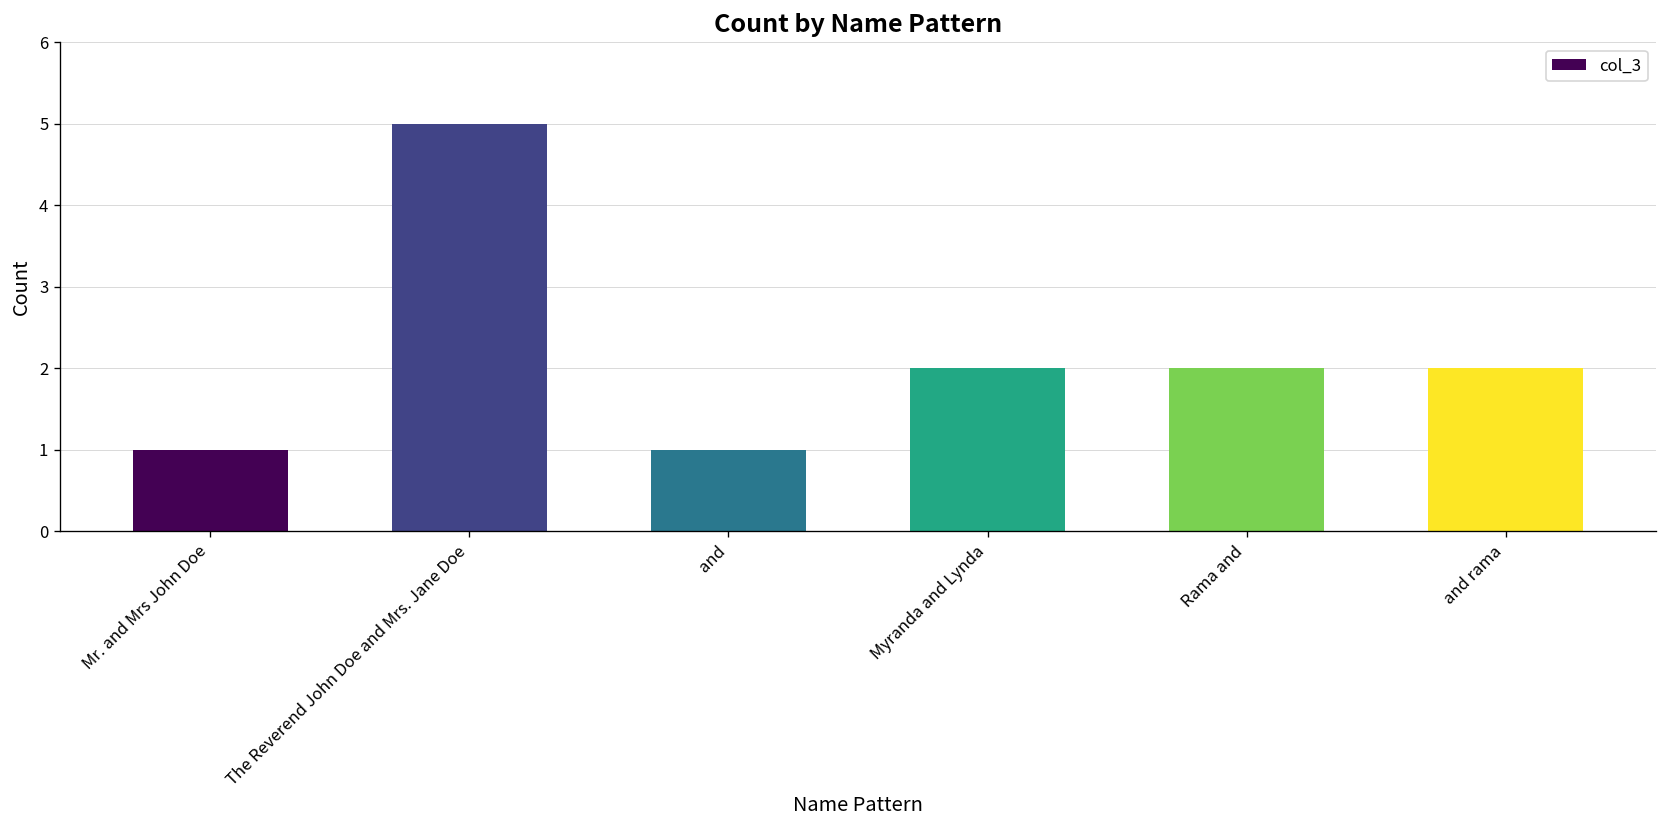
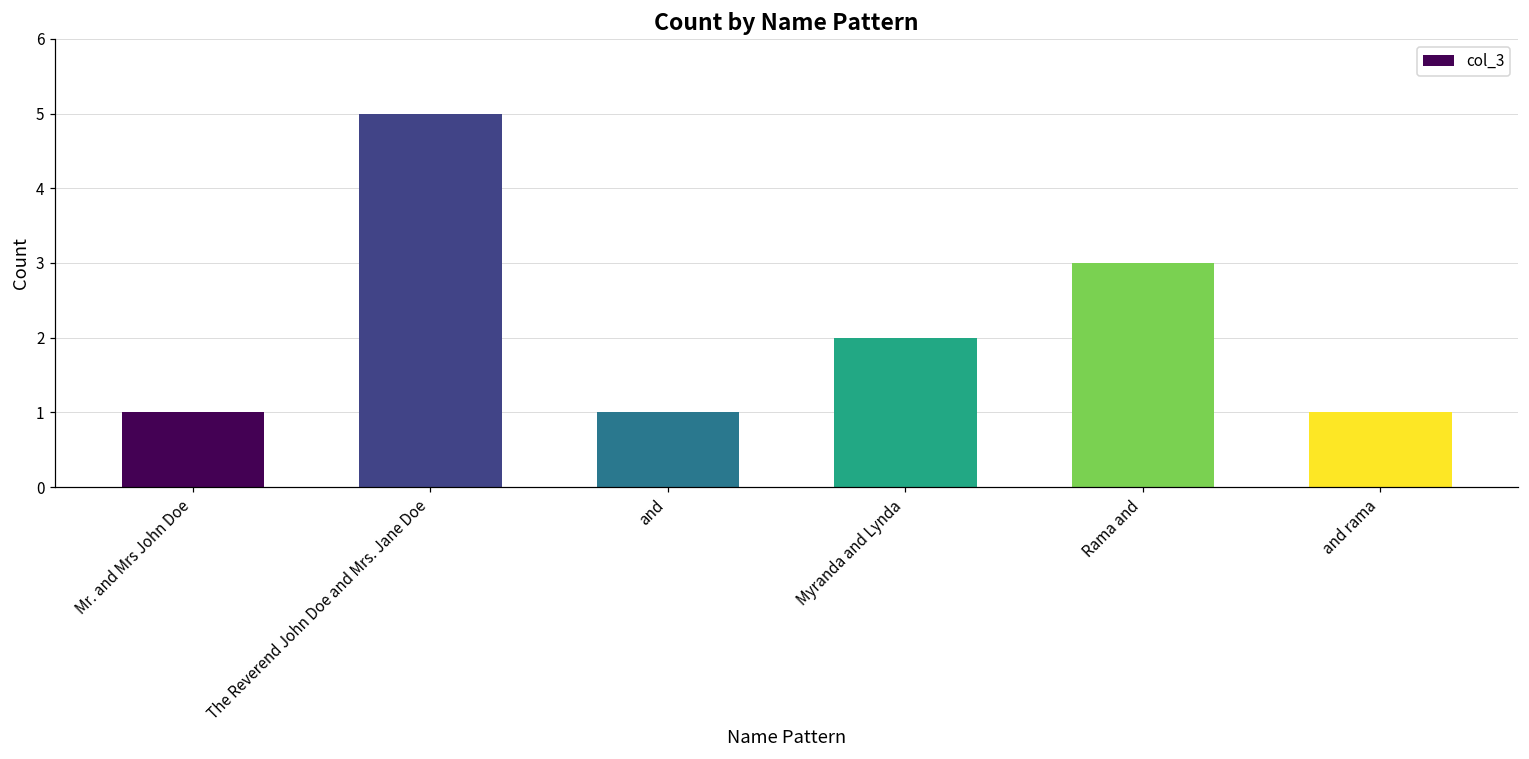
Rama and: 2 -> 3
and rama: 2 -> 1
